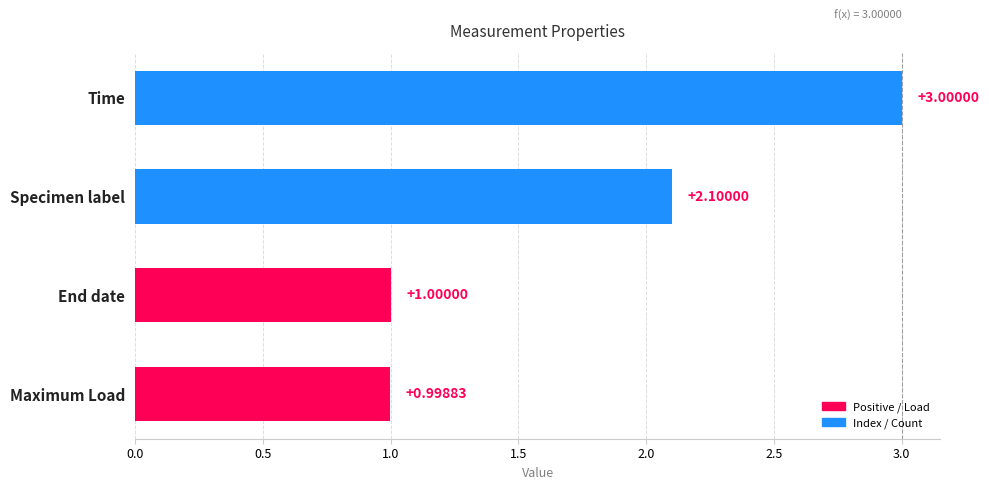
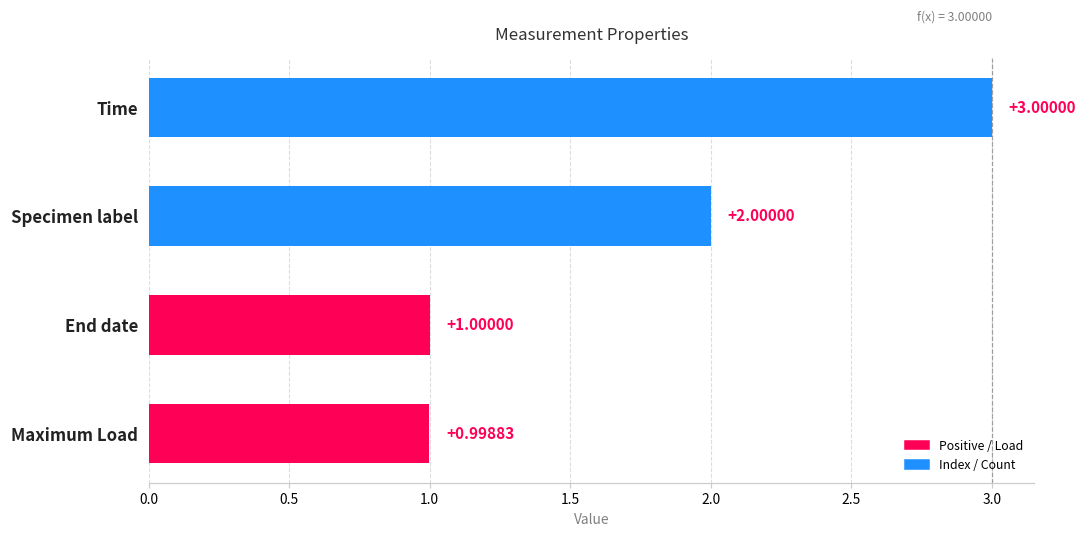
Specimen label: +2.10000 -> +2.00000
